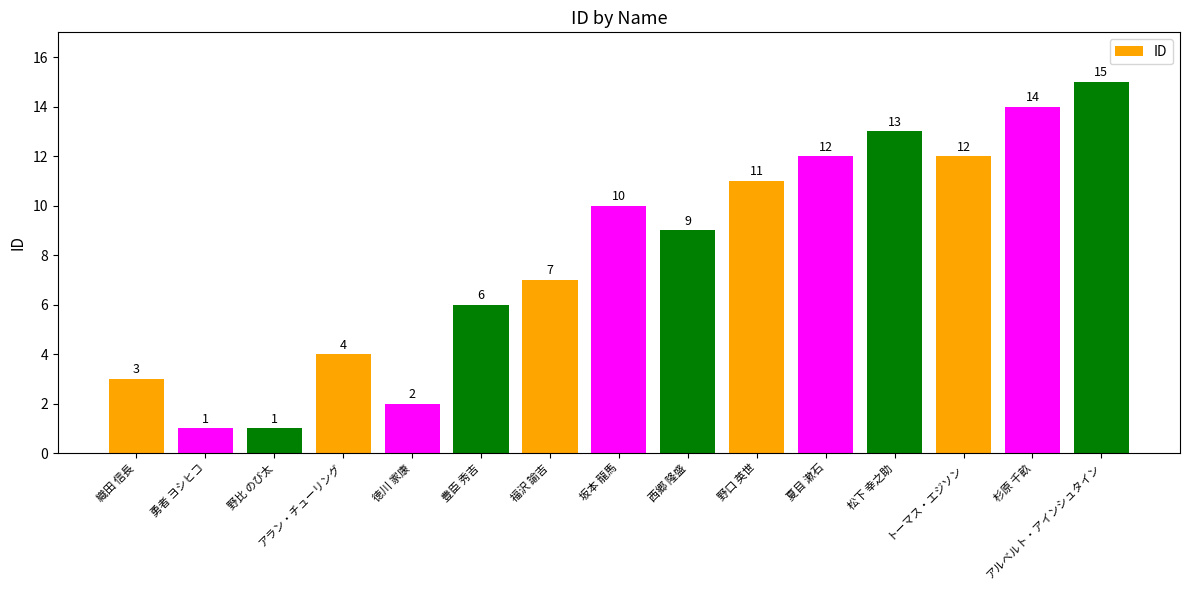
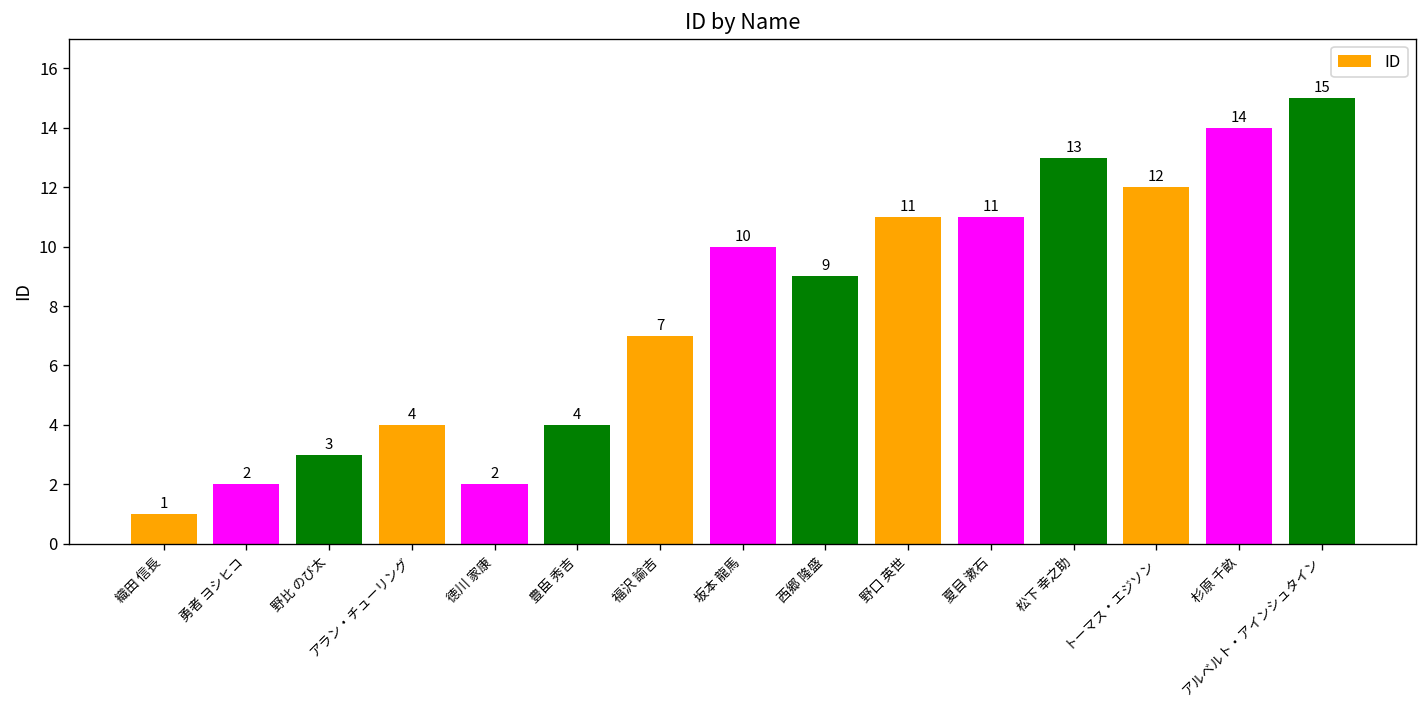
織田 信長: 3 -> 1
勇者 ヨシヒコ: 1 -> 2
野比 のび太: 1 -> 3
豊臣 秀吉: 6 -> 4
夏目 漱石: 12 -> 11
